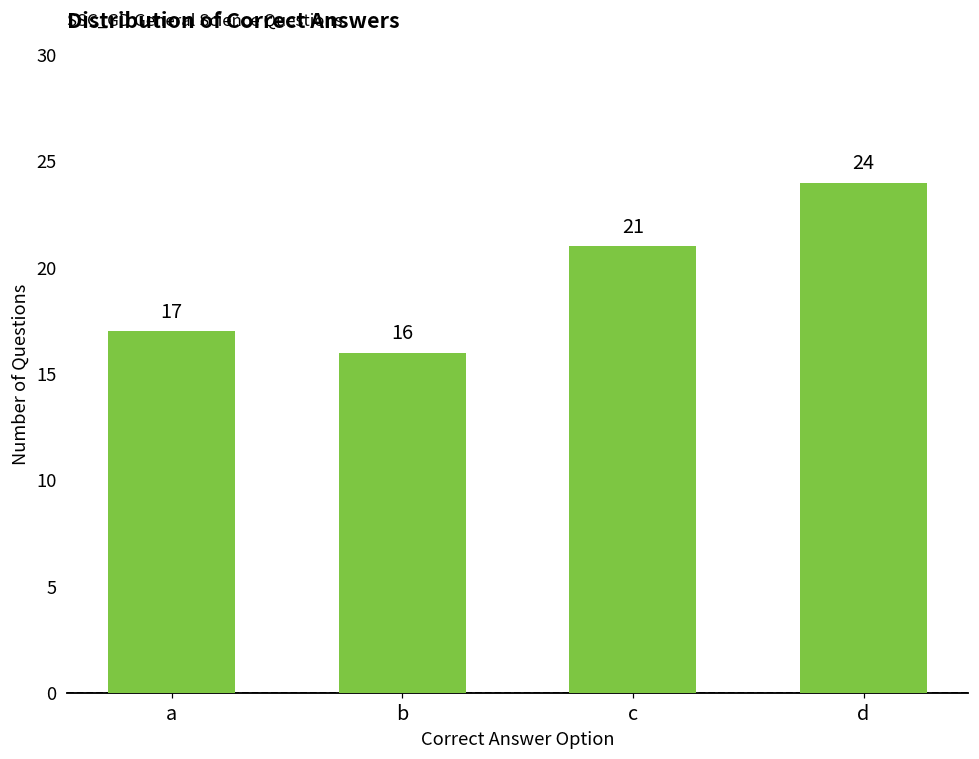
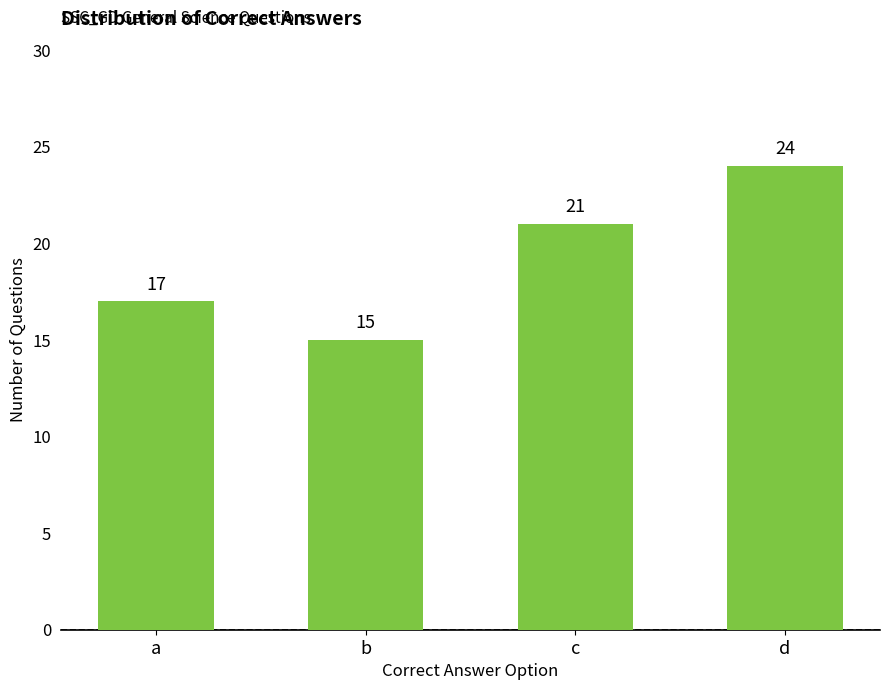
b: 16 -> 15
